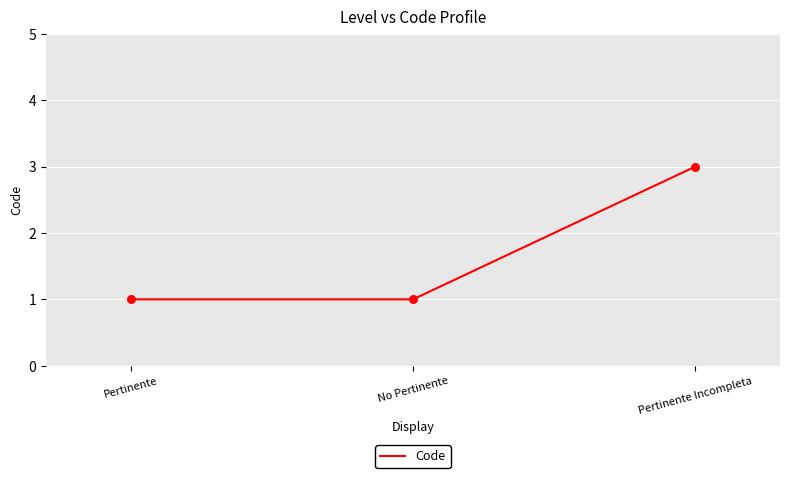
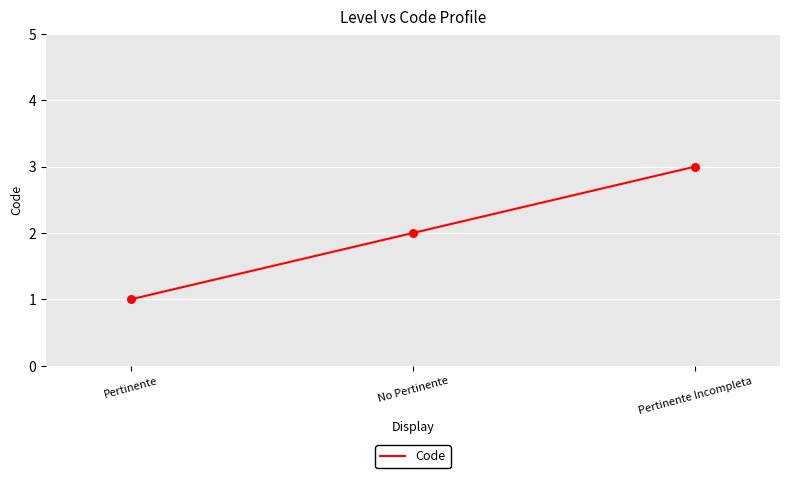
No Pertinente: 1 -> 2
